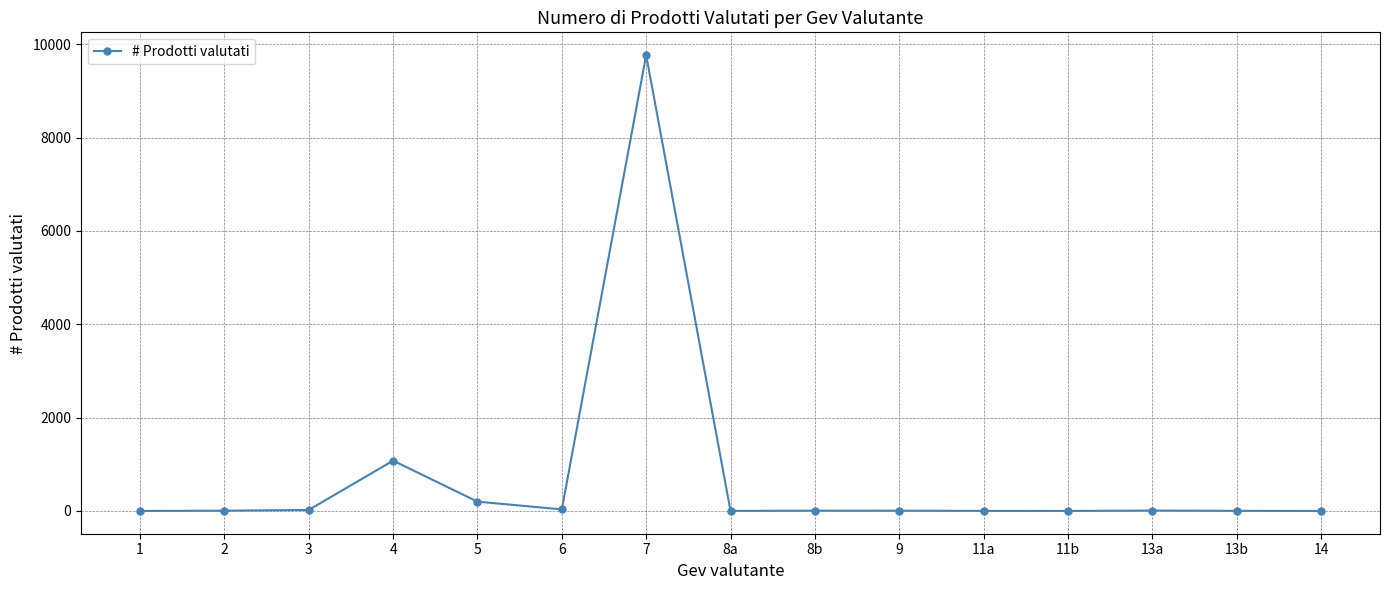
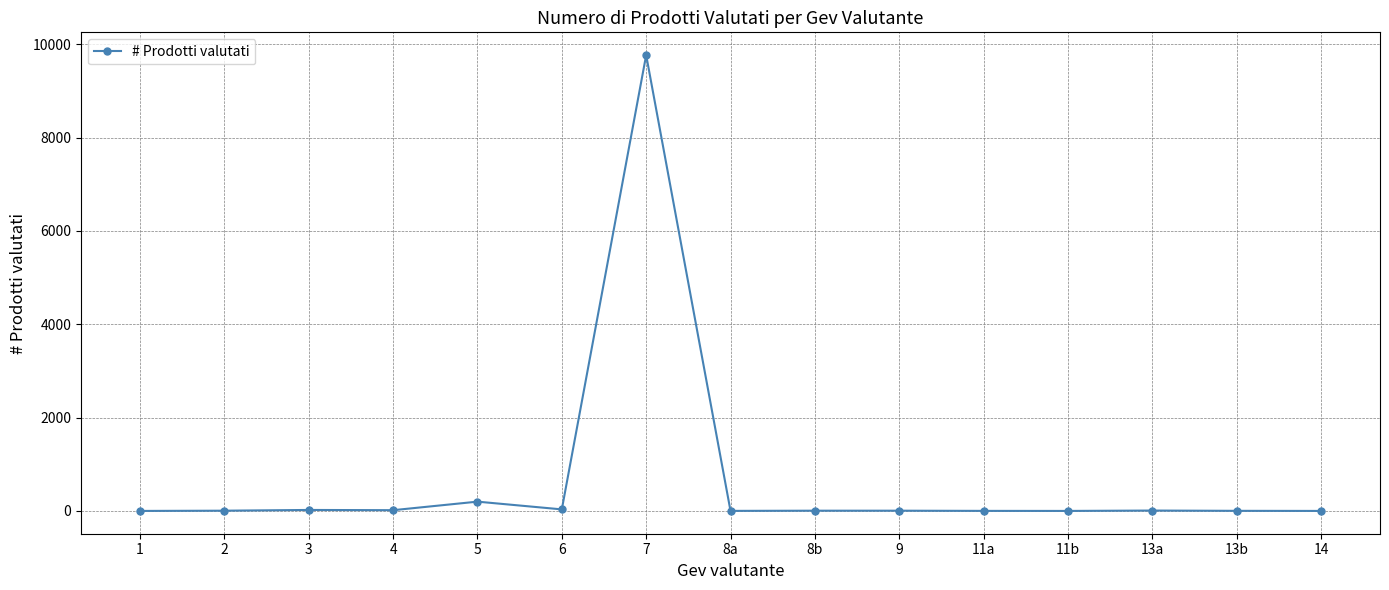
4: 1100 -> 0
